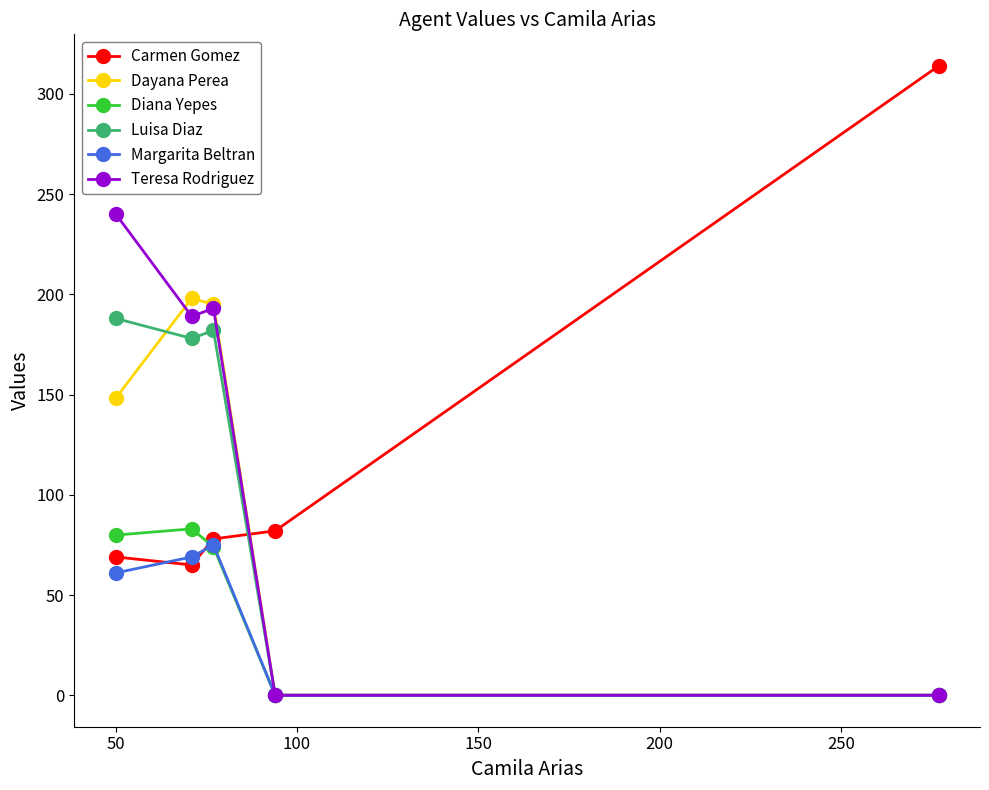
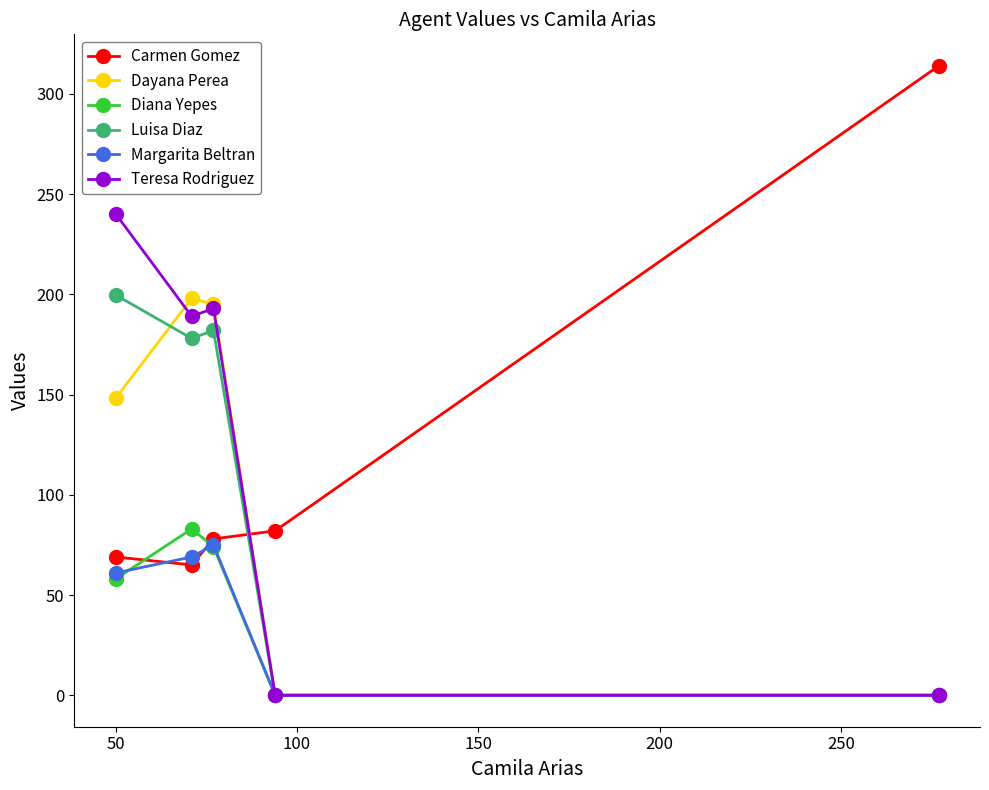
Diana Yepes, 50: 80 -> 58
Luisa Diaz, 50: 188 -> 200
